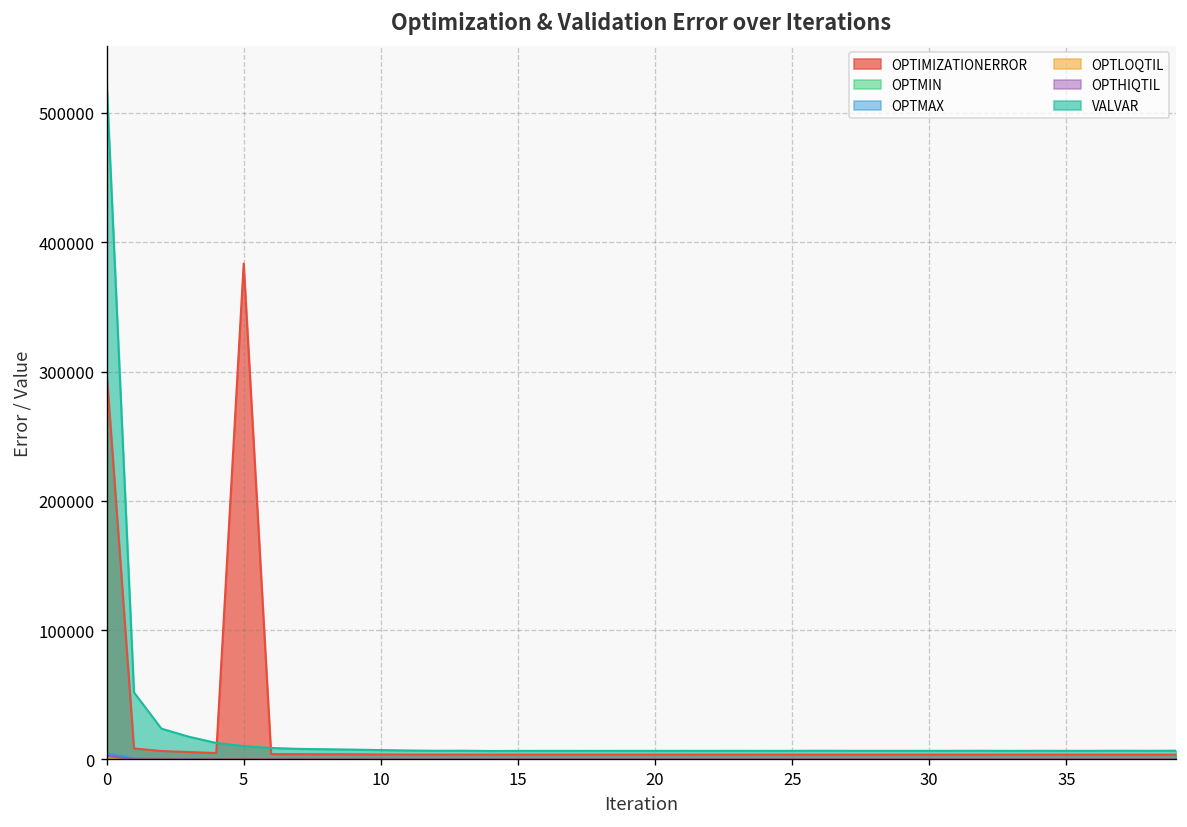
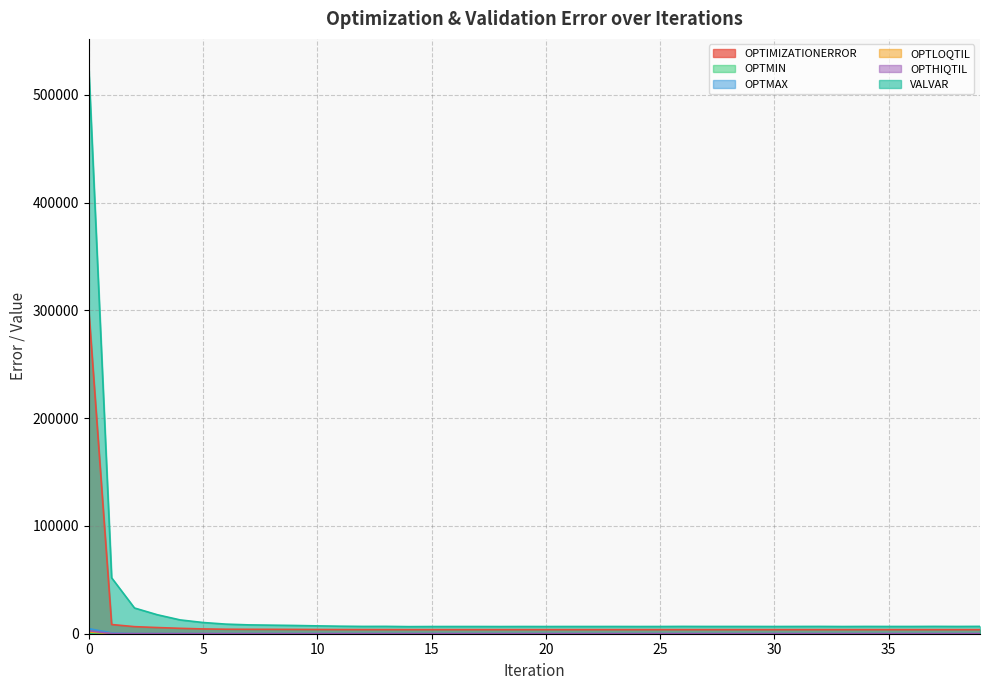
OPTIMIZATIONERROR, 5: 384000 -> 4000
